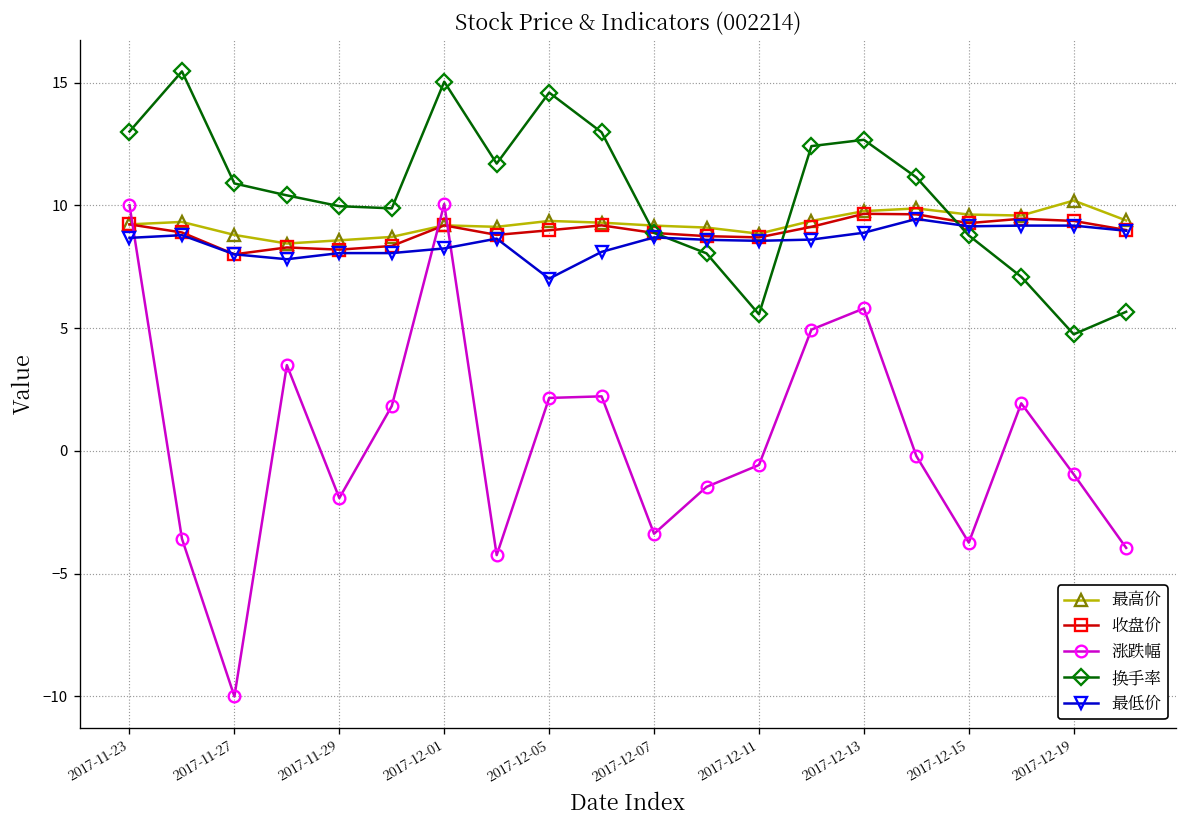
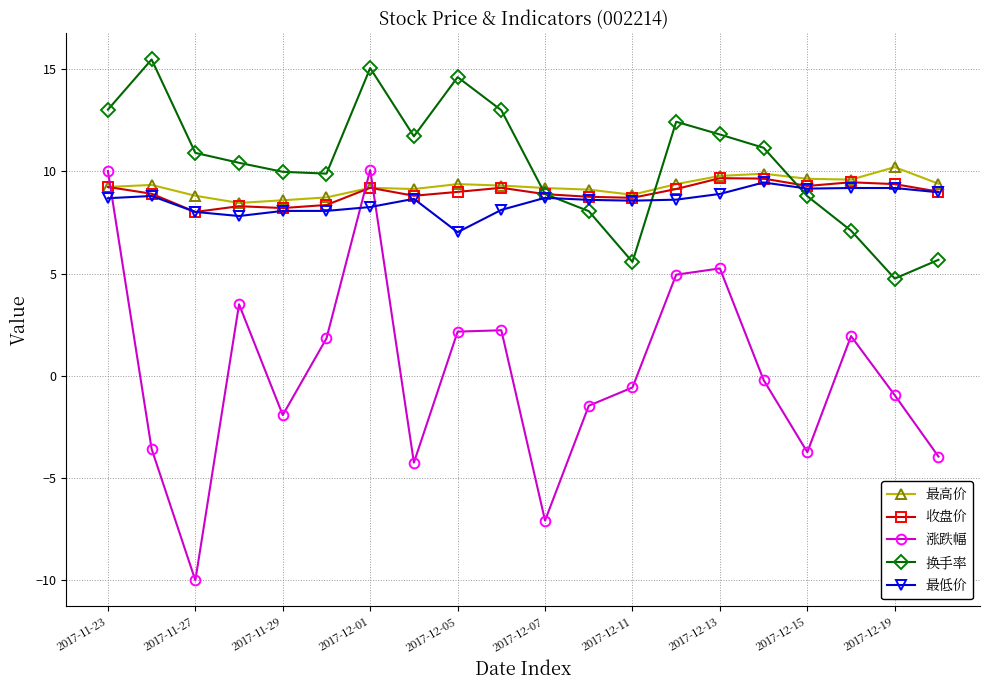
涨跌幅, 2017-12-07: -3.4 -> -7.1
涨跌幅, 2017-12-13: 5.8 -> 5.2
换手率, 2017-12-13: 12.7 -> 11.8
